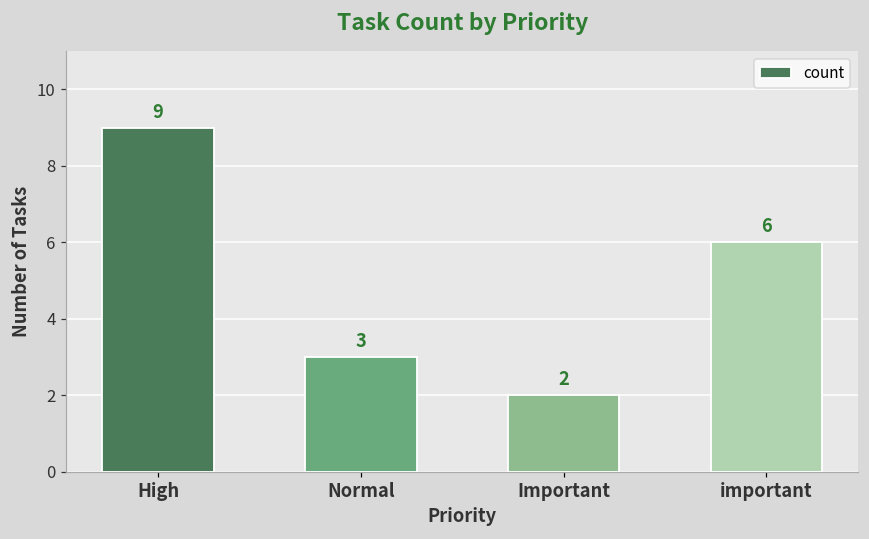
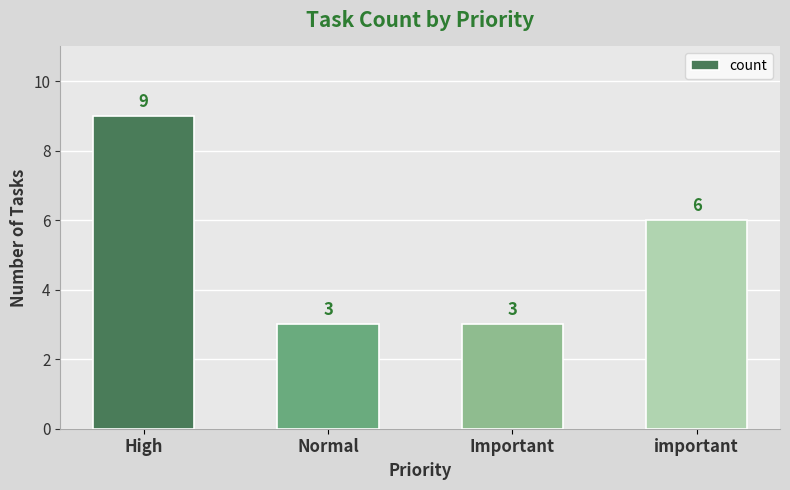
Important: 2 -> 3
